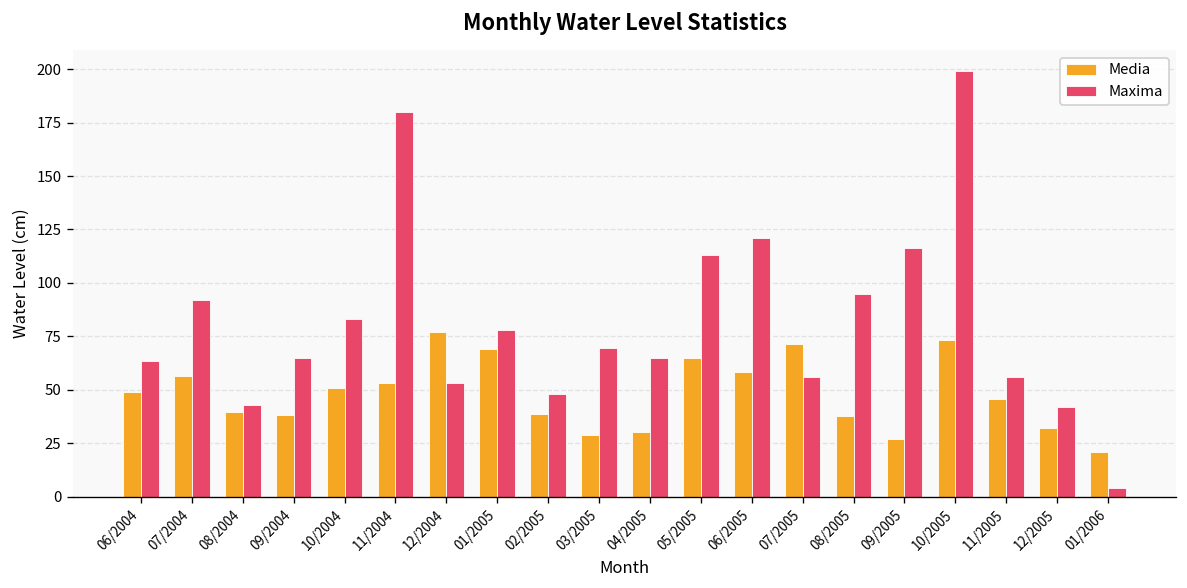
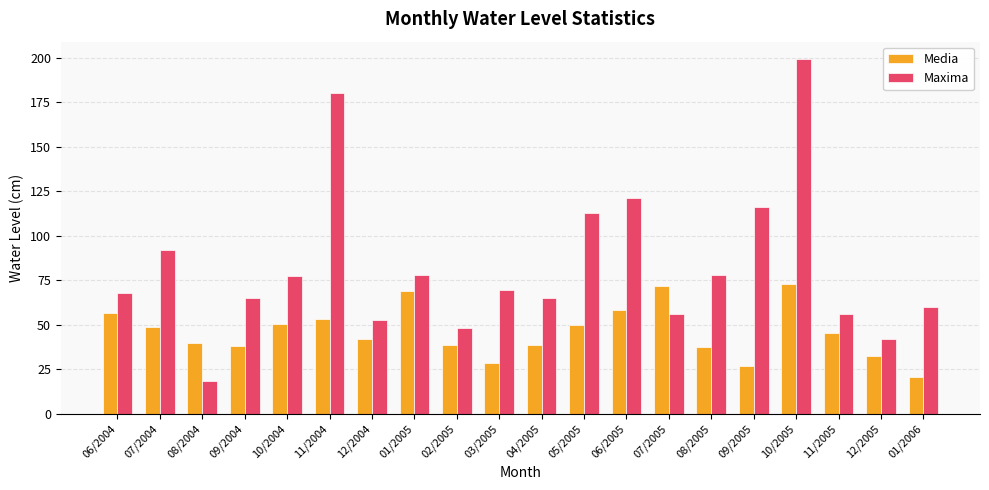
Media, 06/2004: 49 -> 57
Maxima, 06/2004: 63 -> 68
Media, 07/2004: 56 -> 49
Maxima, 08/2004: 43 -> 18
Maxima, 10/2004: 83 -> 78
Media, 12/2004: 77 -> 42
Media, 04/2005: 30 -> 39
Media, 05/2005: 65 -> 50
Maxima, 08/2005: 95 -> 78
Maxima, 01/2006: 4 -> 60
